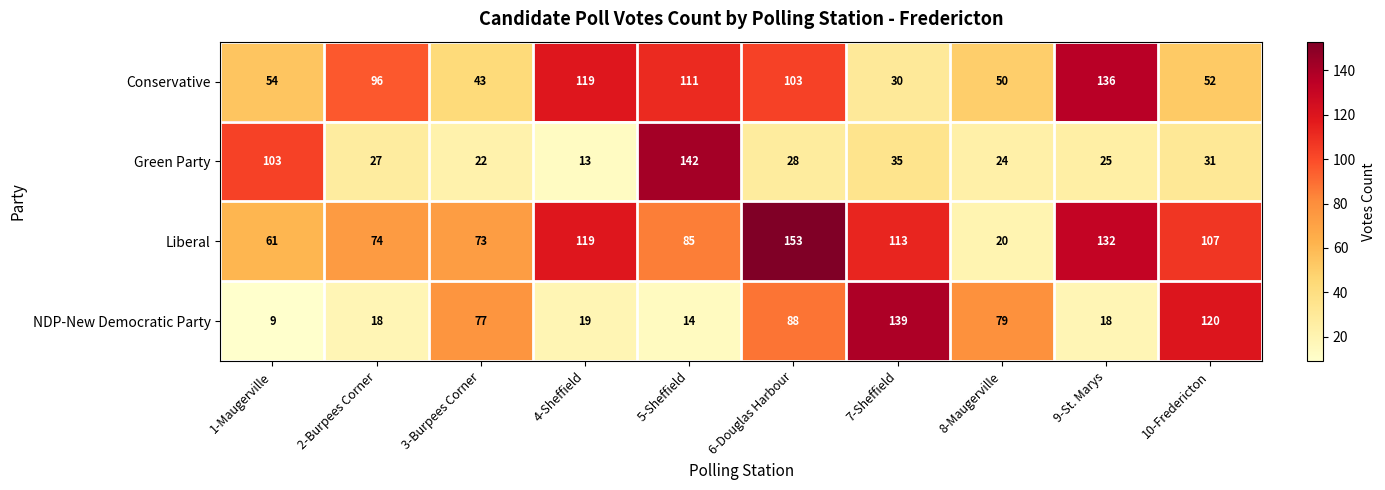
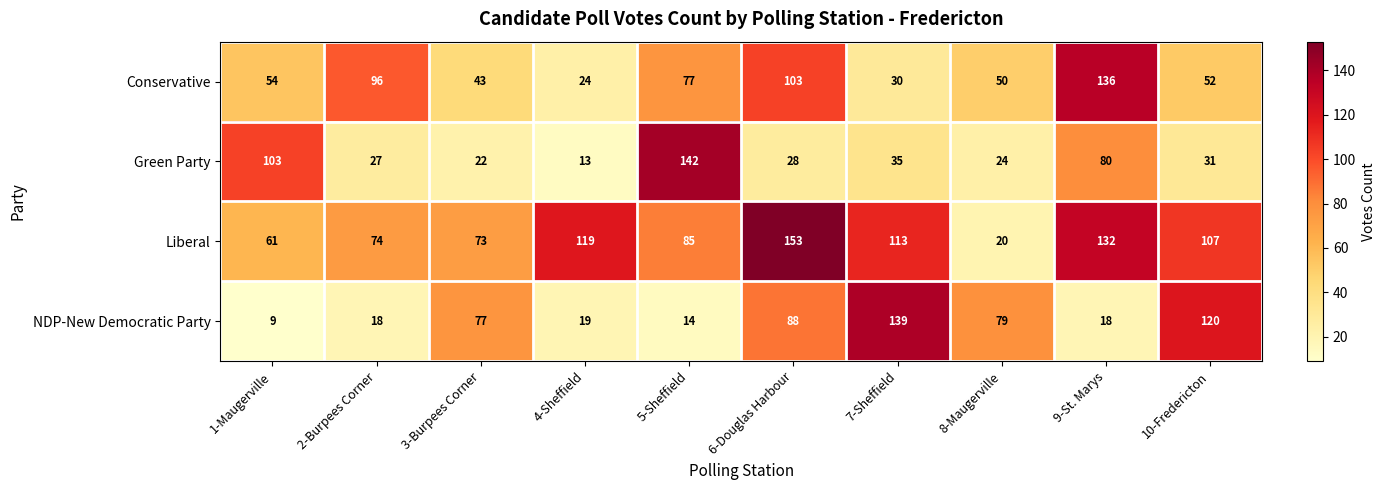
Conservative, 4-Sheffield: 119 -> 24
Conservative, 5-Sheffield: 111 -> 77
Green Party, 9-St. Marys: 25 -> 80
